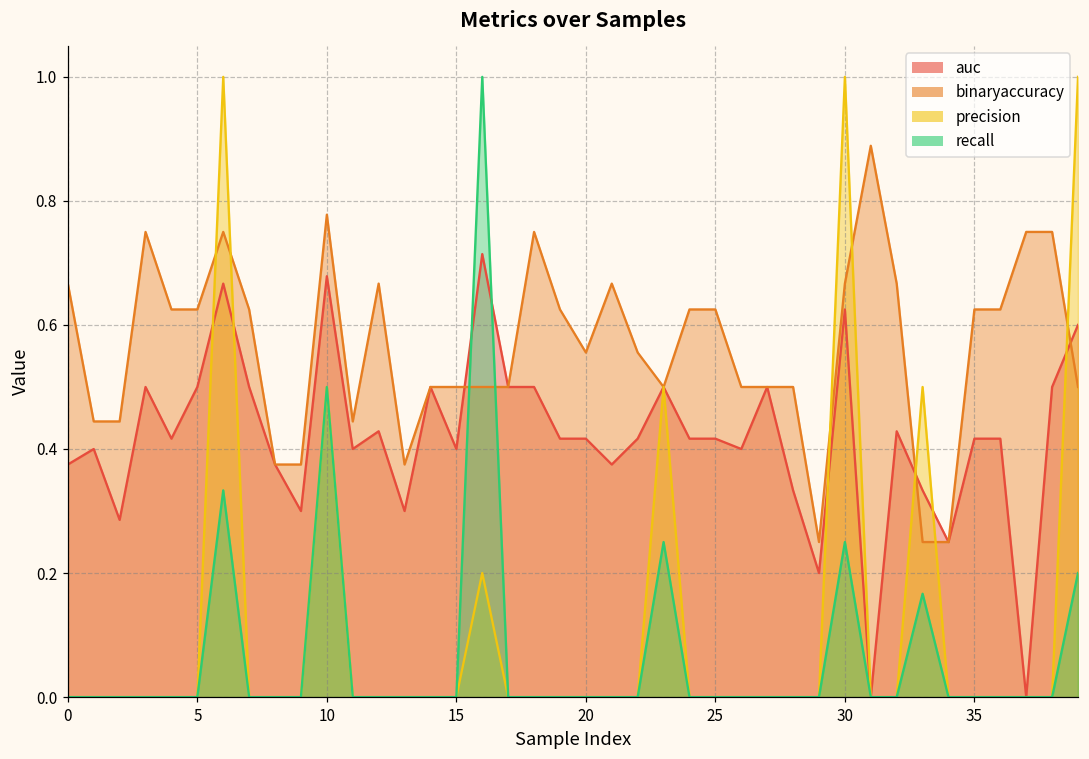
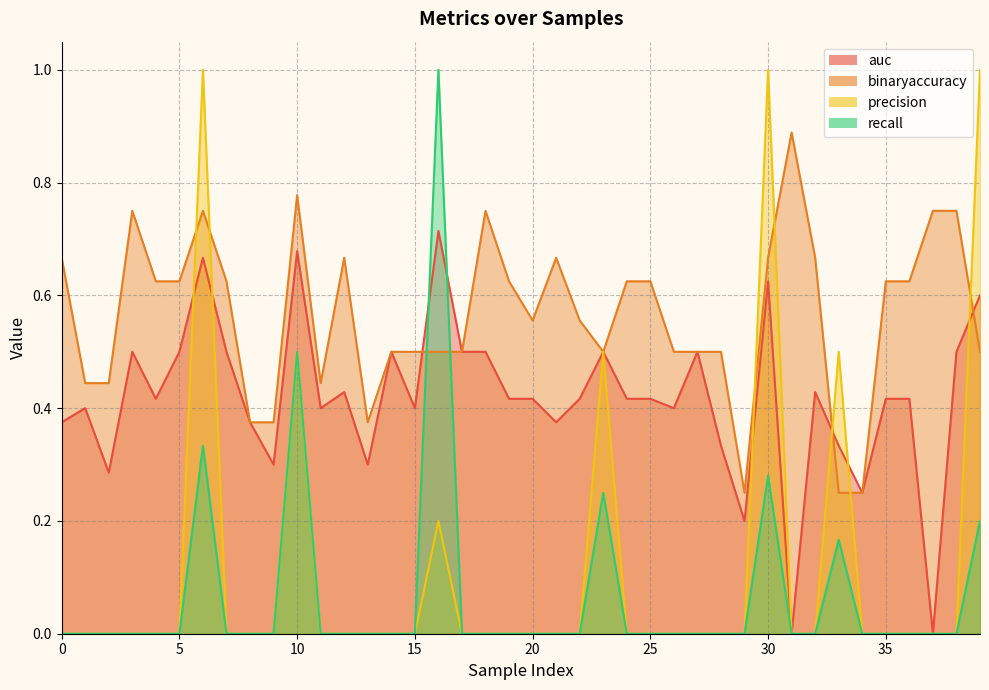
recall, 30: 0.25 -> 0.28
